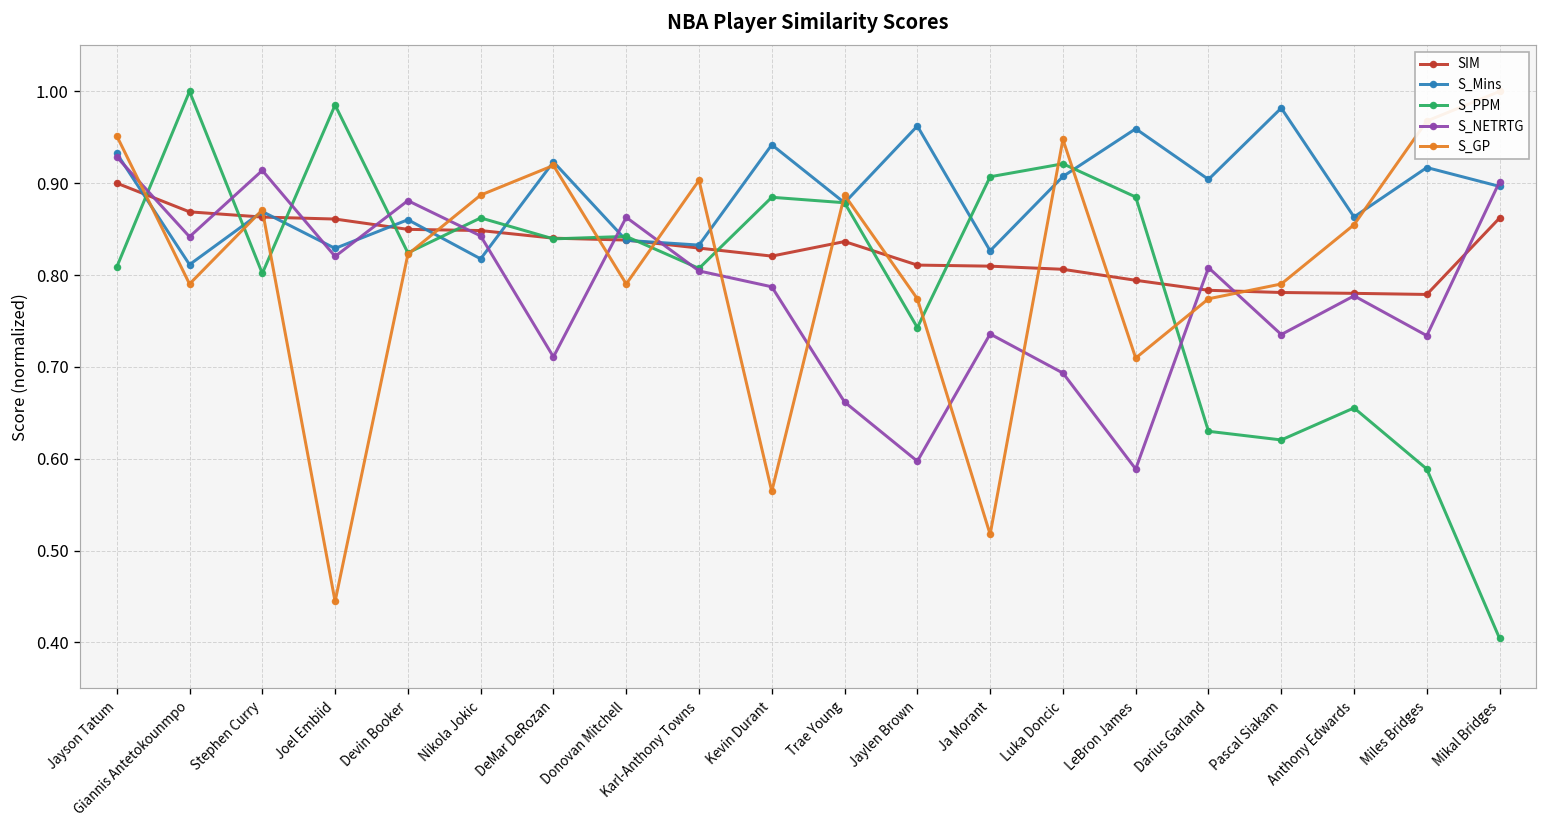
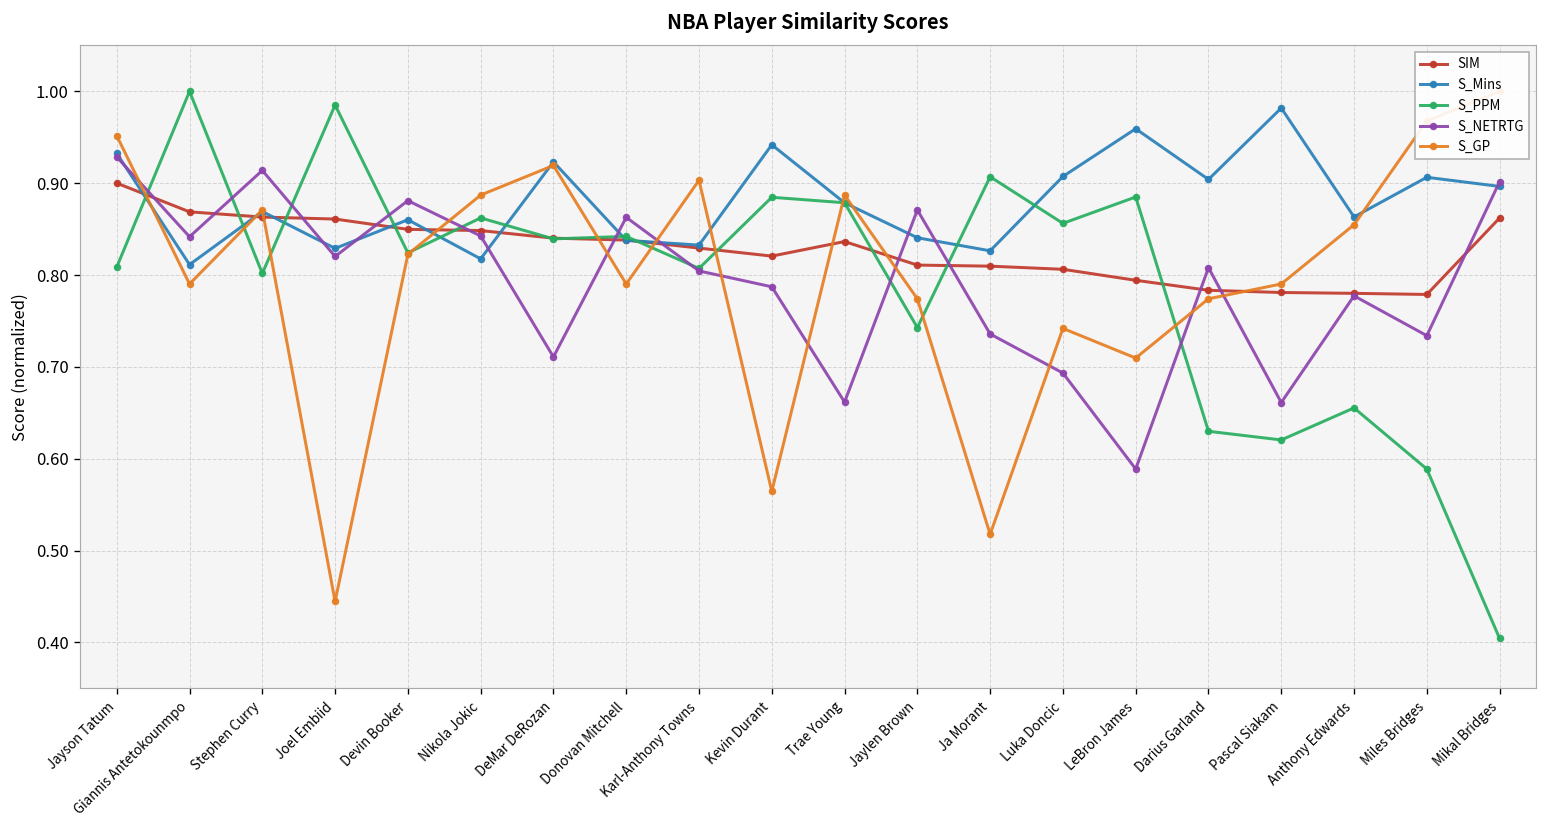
S_Mins, Jaylen Brown: 0.96 -> 0.84
S_NETRTG, Jaylen Brown: 0.60 -> 0.87
S_PPM, Luka Doncic: 0.92 -> 0.86
S_GP, Luka Doncic: 0.95 -> 0.74
S_NETRTG, Pascal Siakam: 0.74 -> 0.66
S_Mins, Miles Bridges: 0.92 -> 0.91
